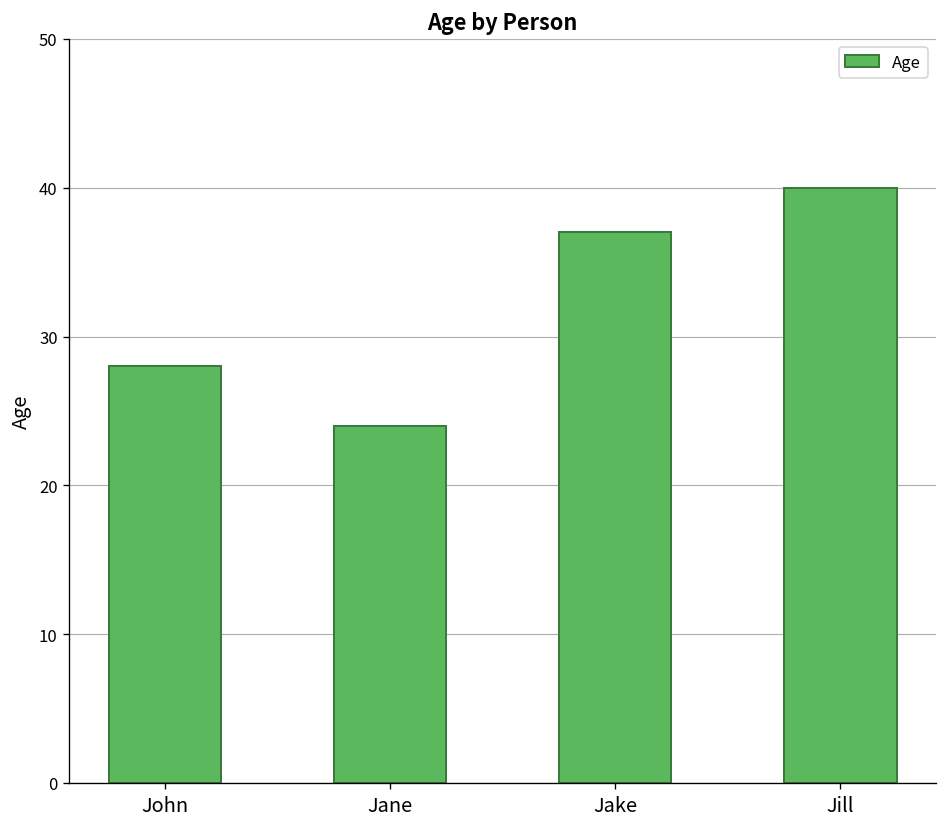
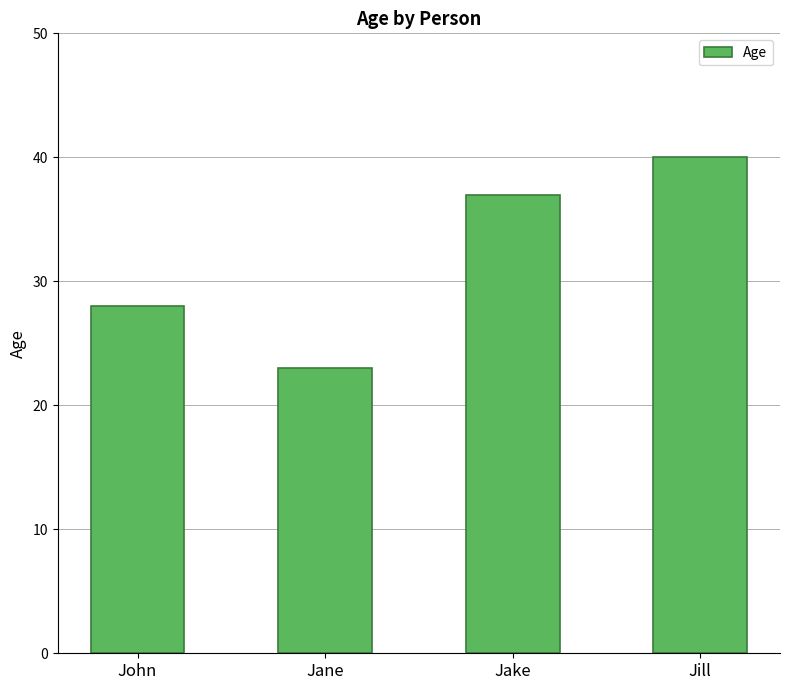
Jane: 24 -> 23
